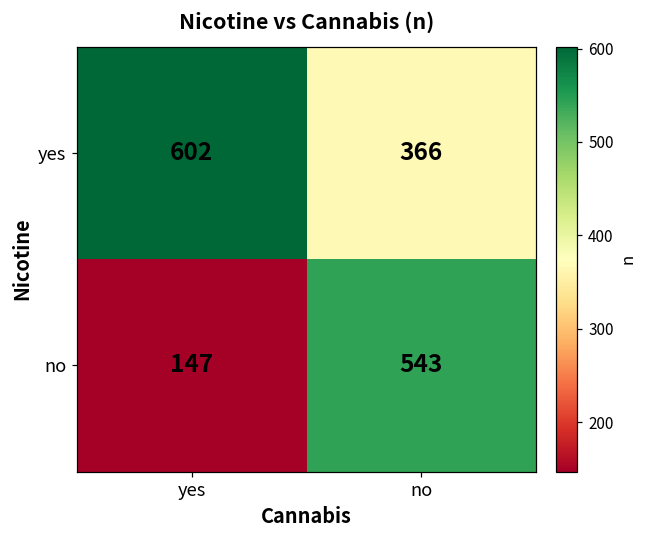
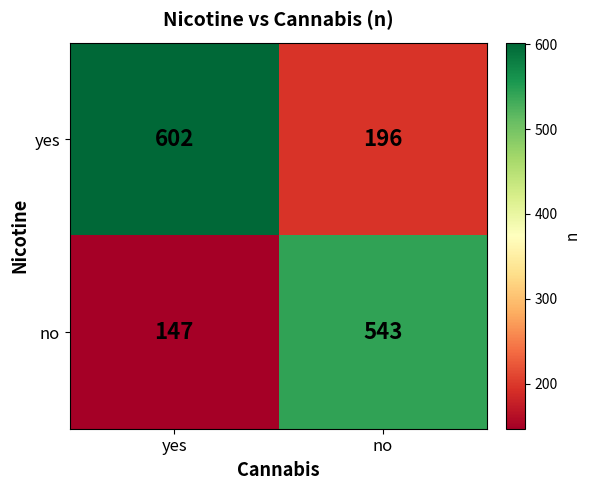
yes, no: 366 -> 196
